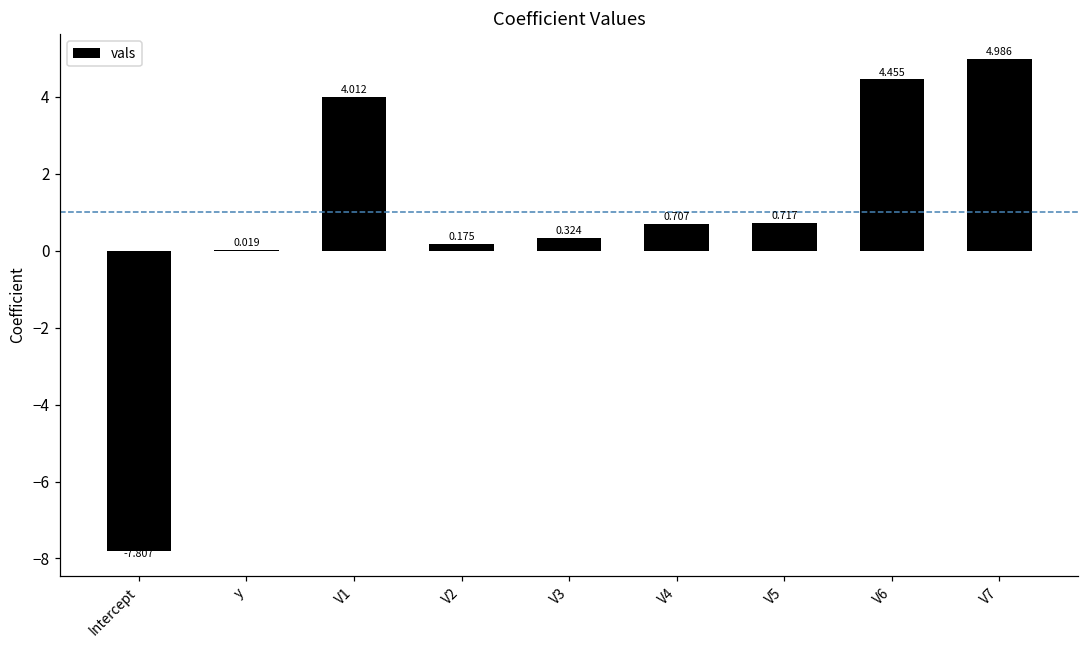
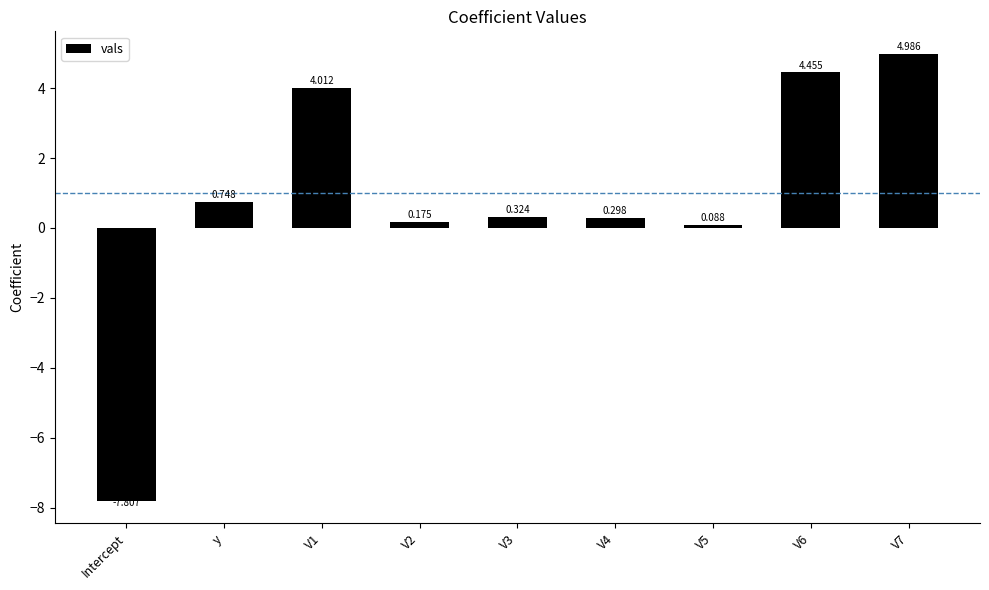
y: 0.019 -> 0.748
V4: 0.707 -> 0.298
V5: 0.717 -> 0.088
